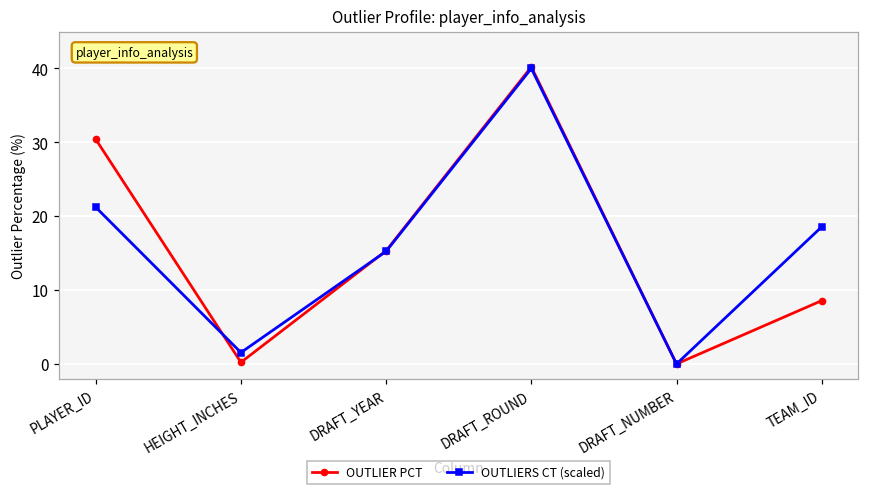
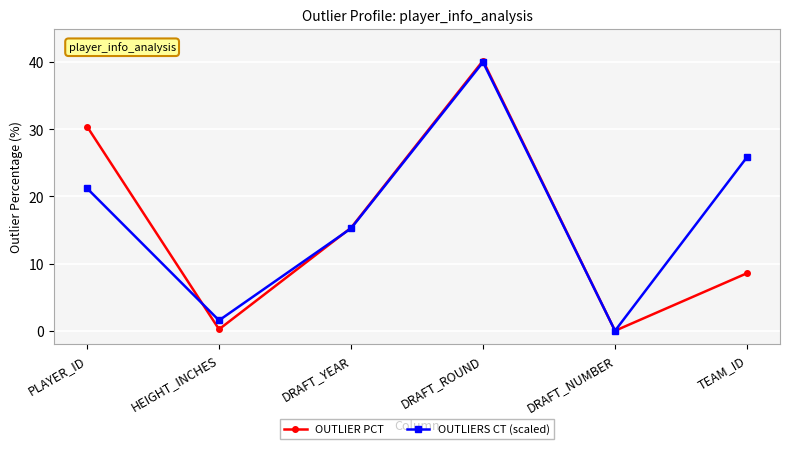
OUTLIERS CT (scaled), TEAM_ID: 19 -> 26
